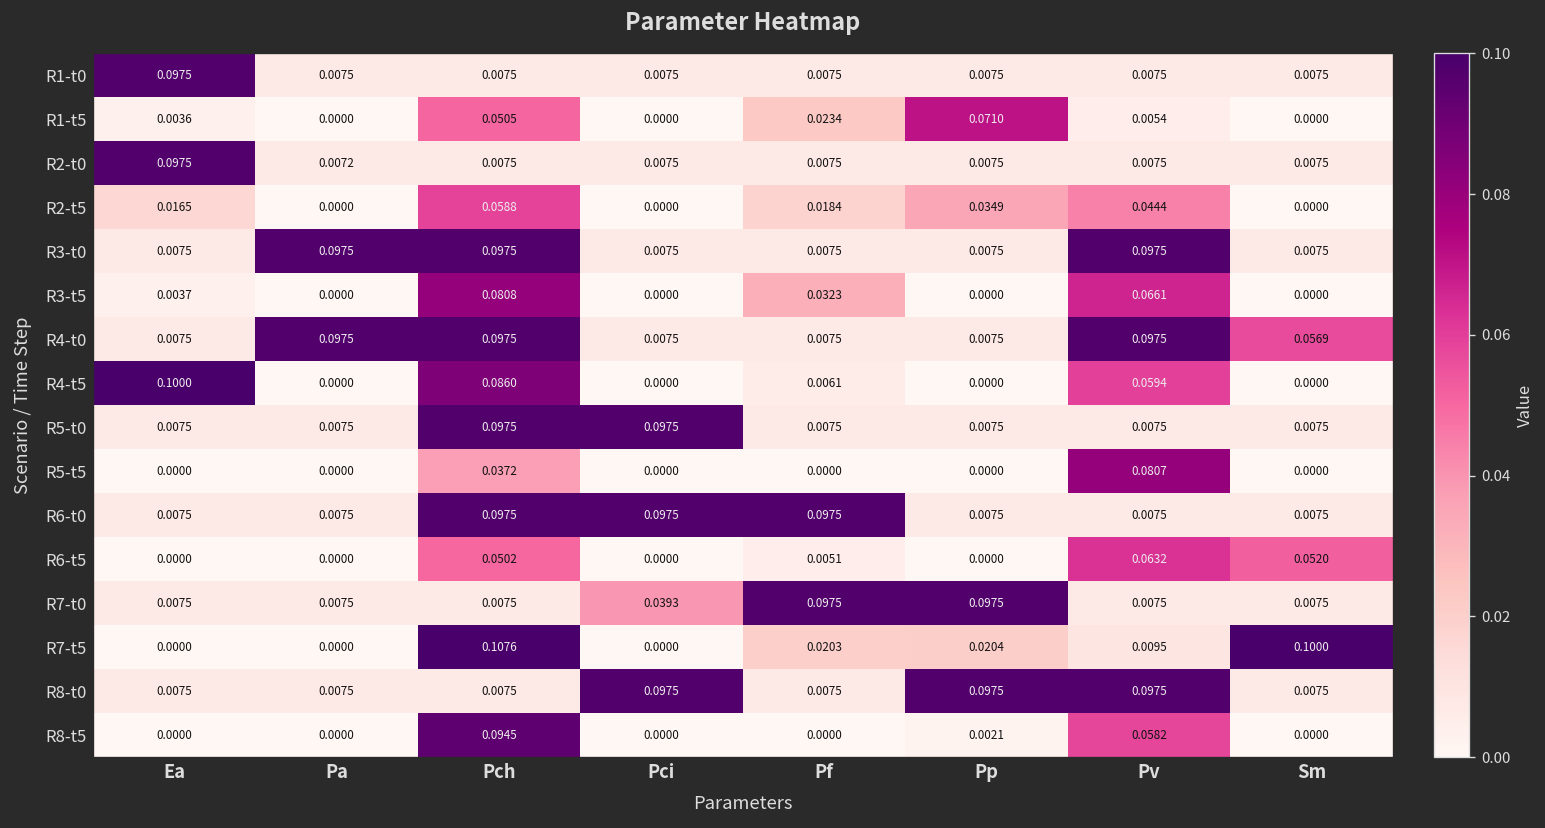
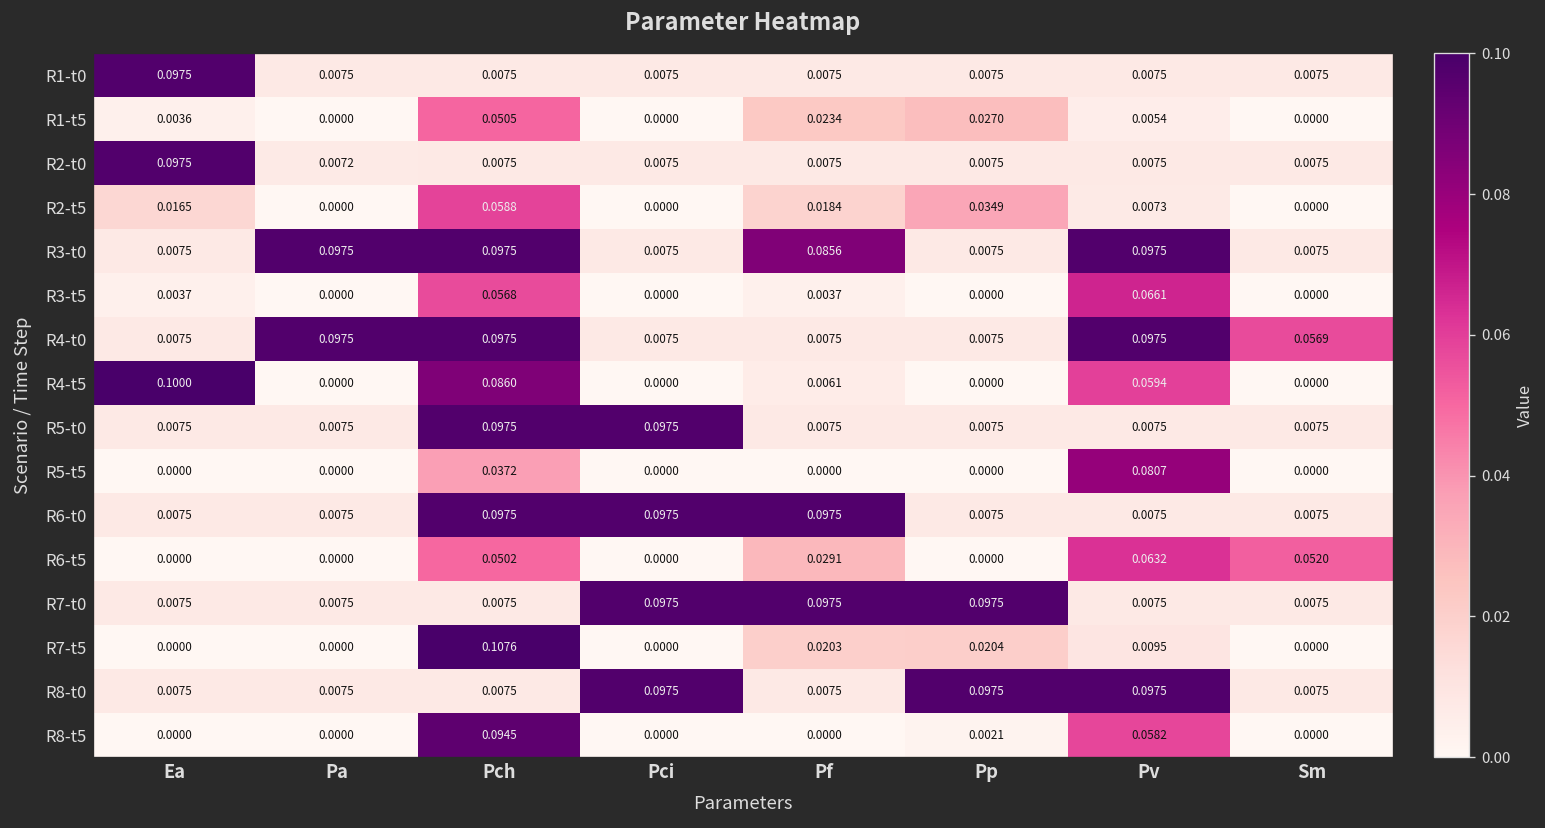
R1-t5, Pp: 0.0710 -> 0.0270
R2-t5, Pv: 0.0444 -> 0.0073
R3-t0, Pf: 0.0075 -> 0.0856
R3-t5, Pch: 0.0808 -> 0.0568
R3-t5, Pf: 0.0323 -> 0.0037
R6-t5, Pf: 0.0051 -> 0.0291
R7-t0, Pci: 0.0393 -> 0.0975
R7-t5, Sm: 0.1000 -> 0.0000
